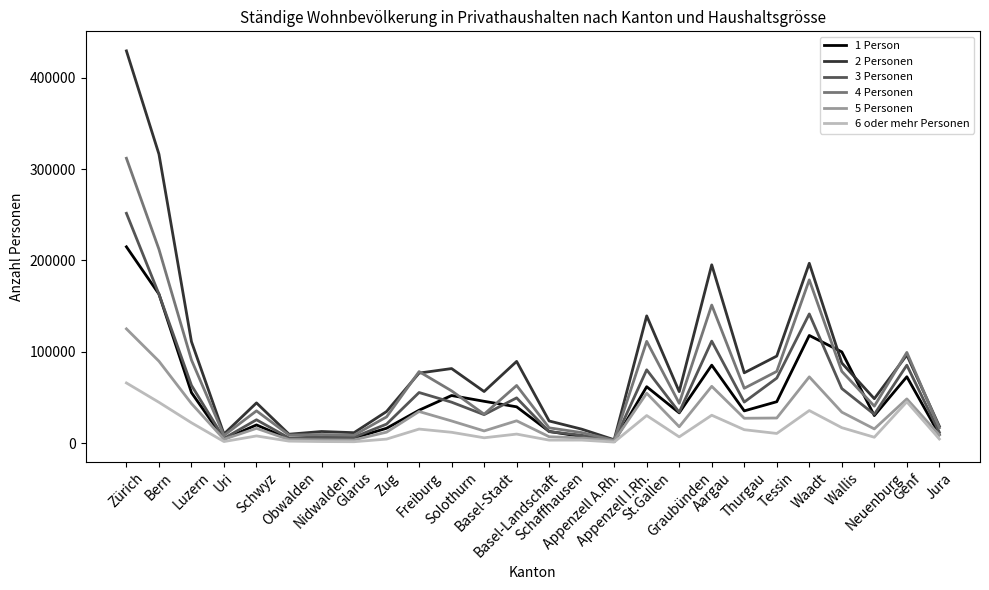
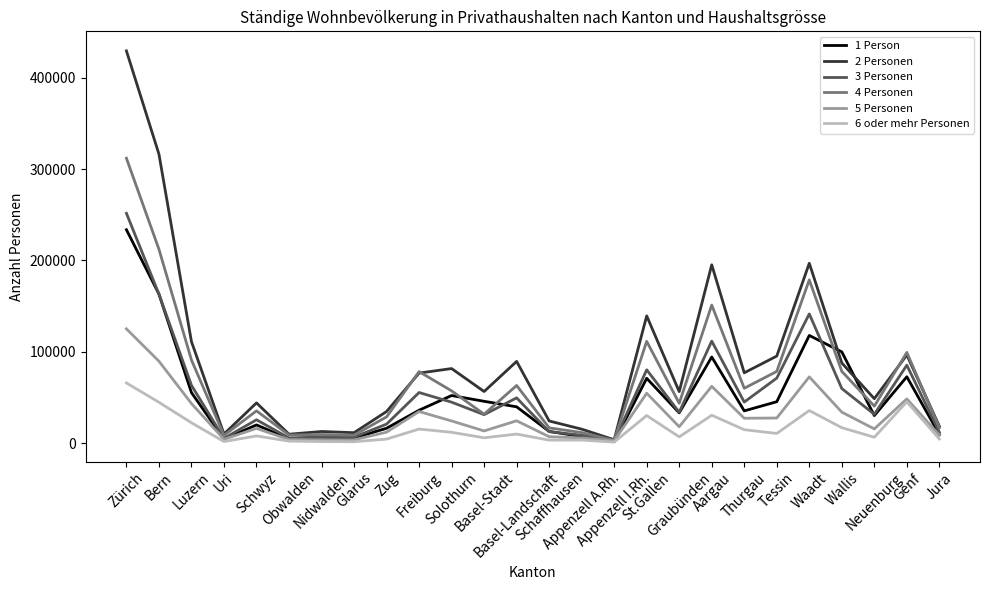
1 Person, Zürich: 210000 -> 230000
1 Person, St.Gallen: 60000 -> 70000
1 Person, Aargau: 86000 -> 94000
